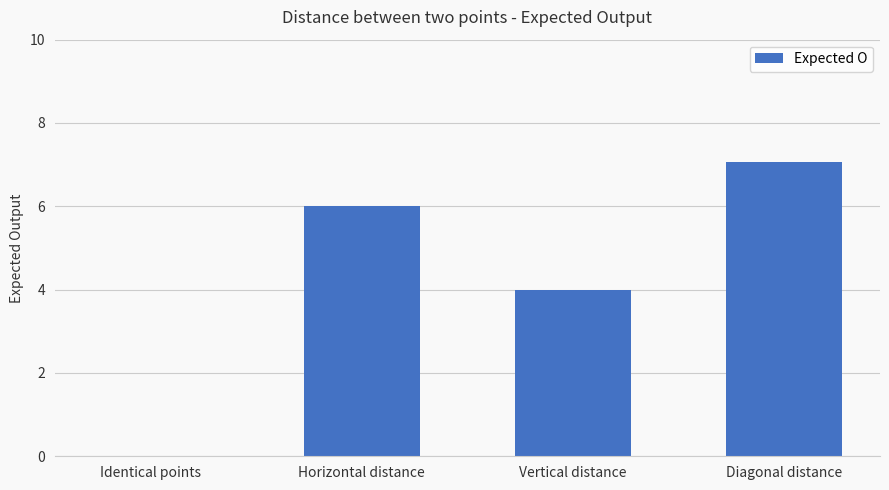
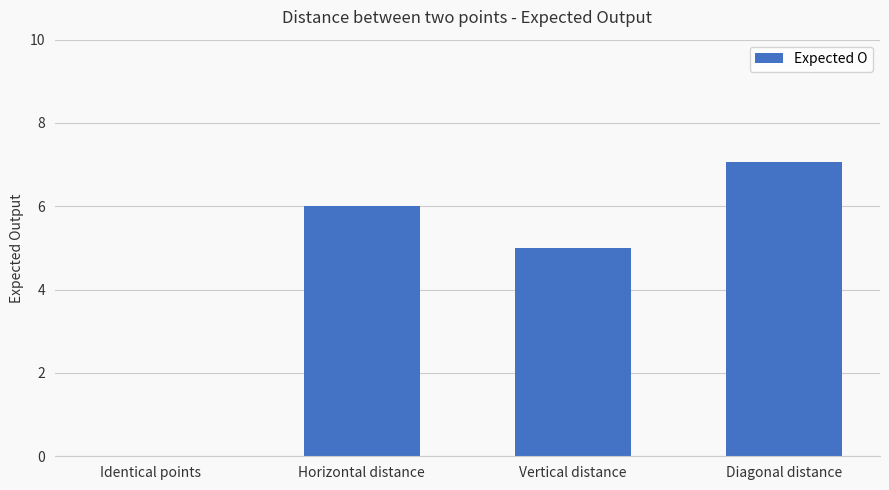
Vertical distance: 4 -> 5
